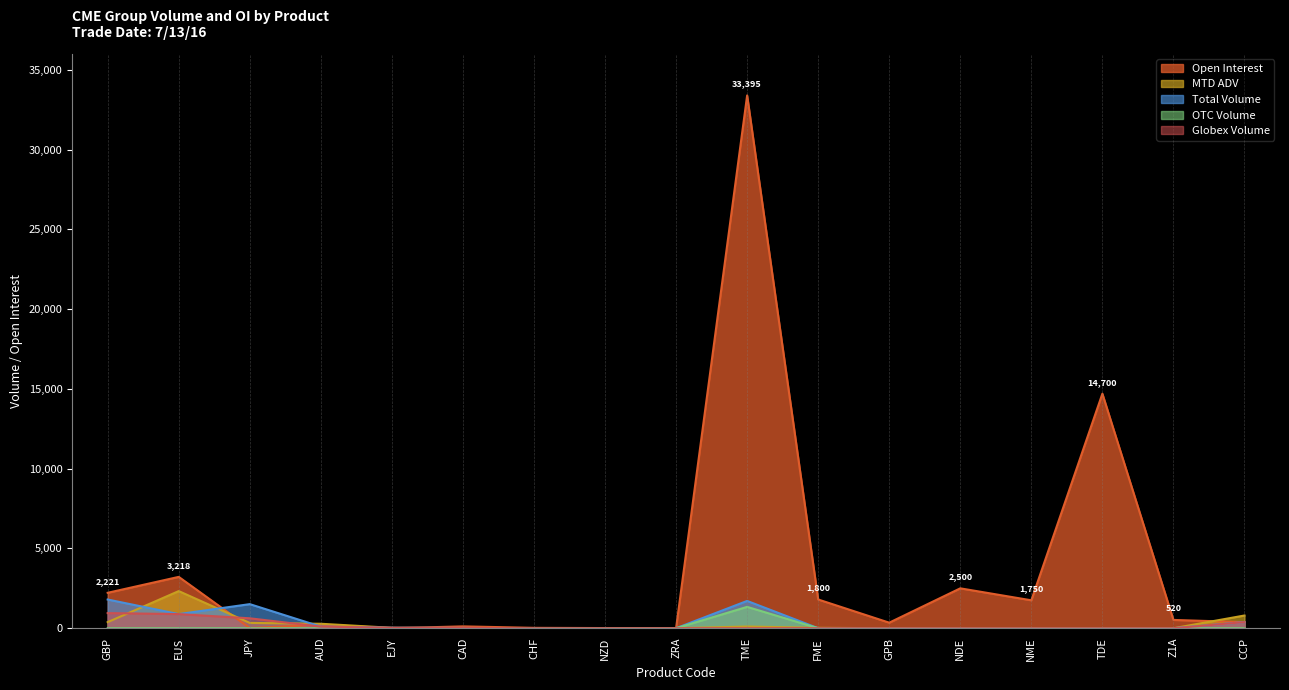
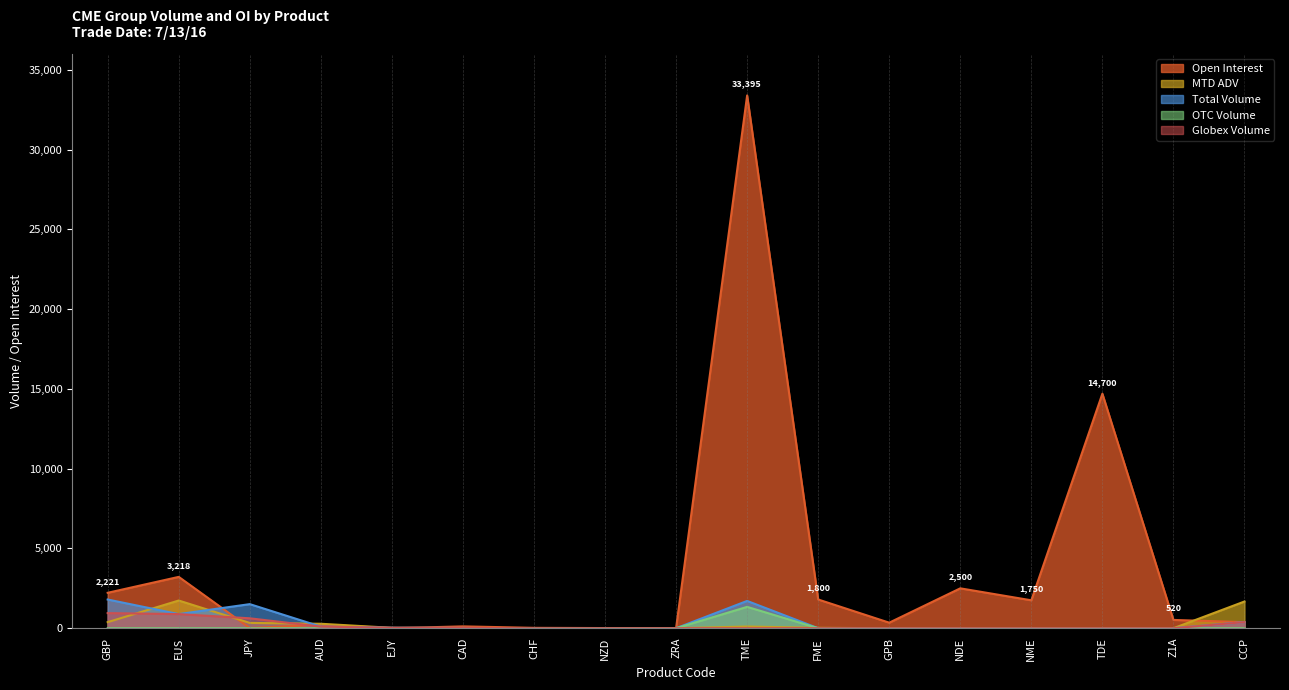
MTD ADV, EUS: 2,300 -> 1,700
MTD ADV, CCP: 800 -> 1,700
